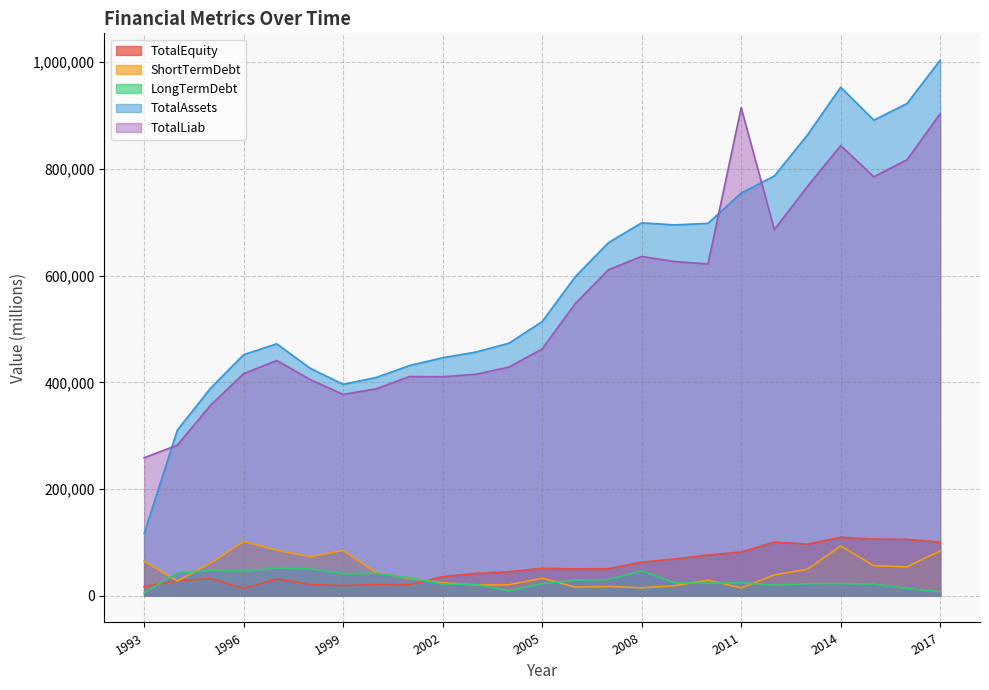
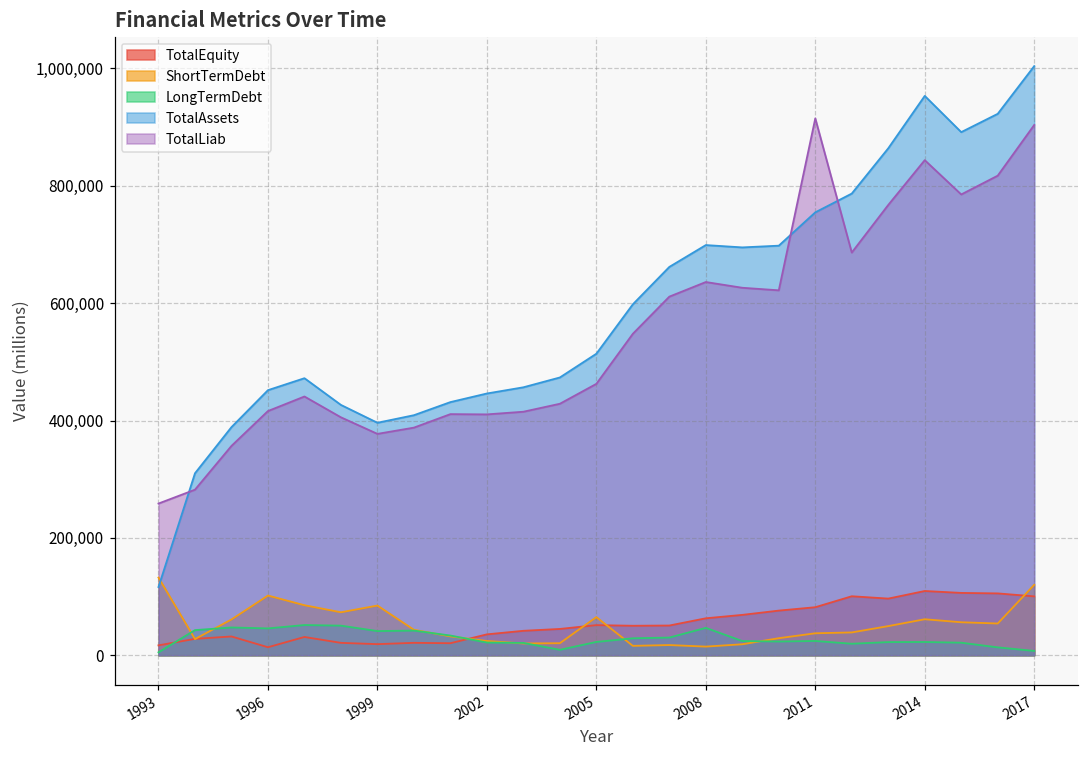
ShortTermDebt, 1993: 60,000 -> 130,000
ShortTermDebt, 2005: 30,000 -> 70,000
ShortTermDebt, 2011: 10,000 -> 40,000
ShortTermDebt, 2014: 90,000 -> 60,000
ShortTermDebt, 2017: 80,000 -> 120,000
